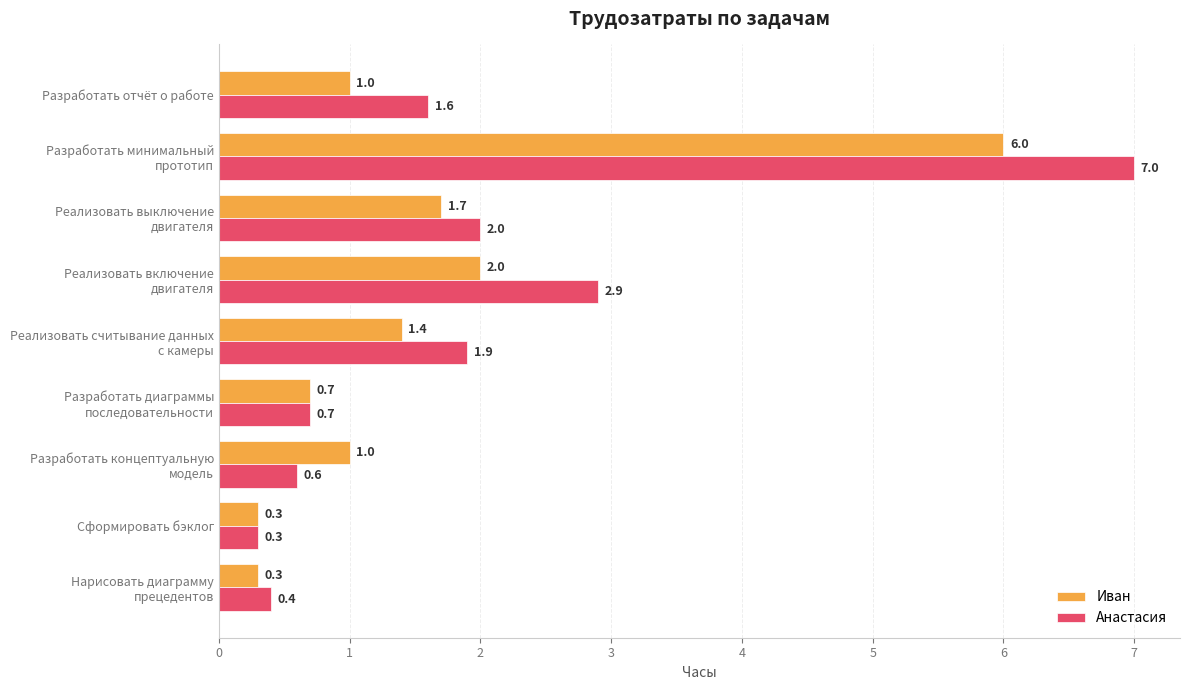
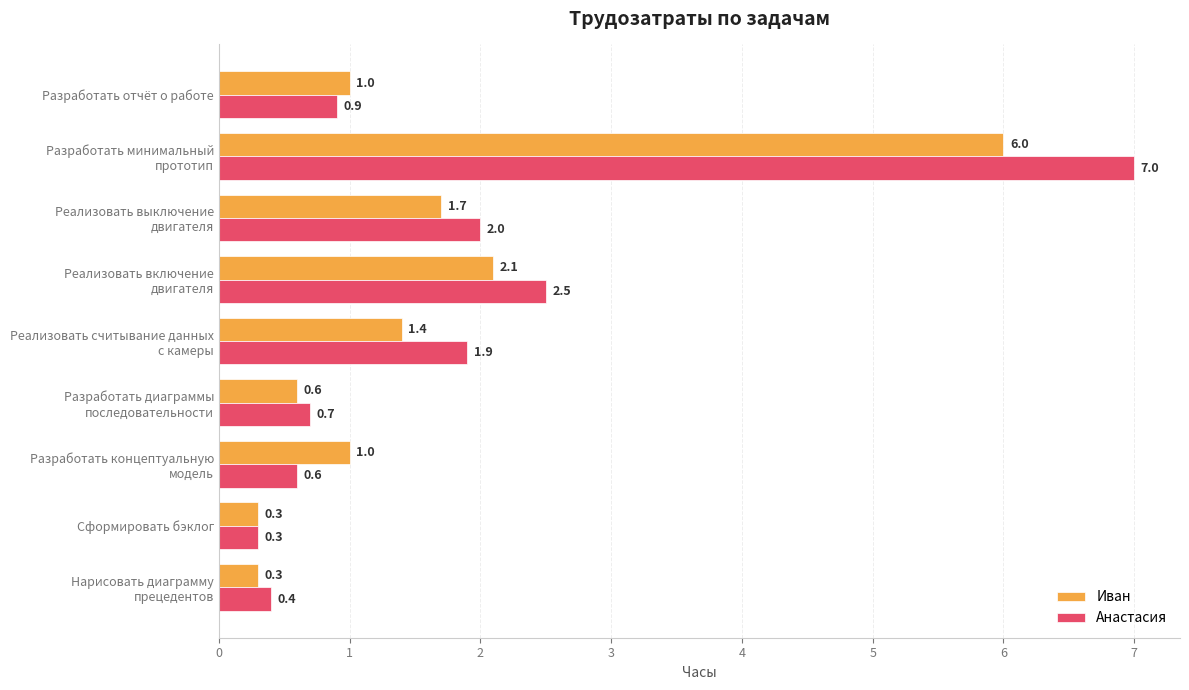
Анастасия, Разработать отчёт о работе: 1.6 -> 0.9
Иван, Реализовать включение двигателя: 2.0 -> 2.1
Анастасия, Реализовать включение двигателя: 2.9 -> 2.5
Иван, Разработать диаграммы последовательности: 0.7 -> 0.6
